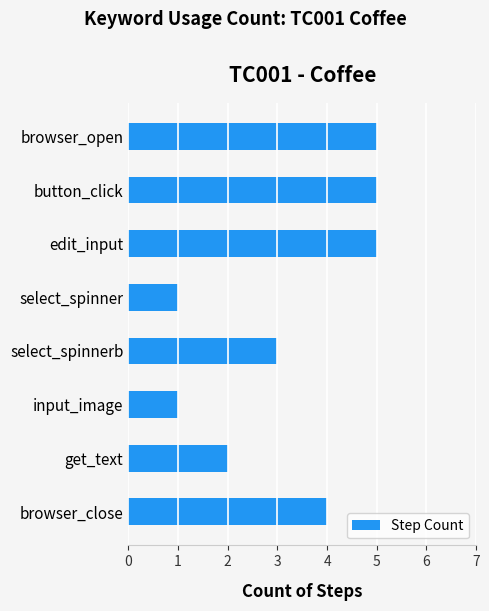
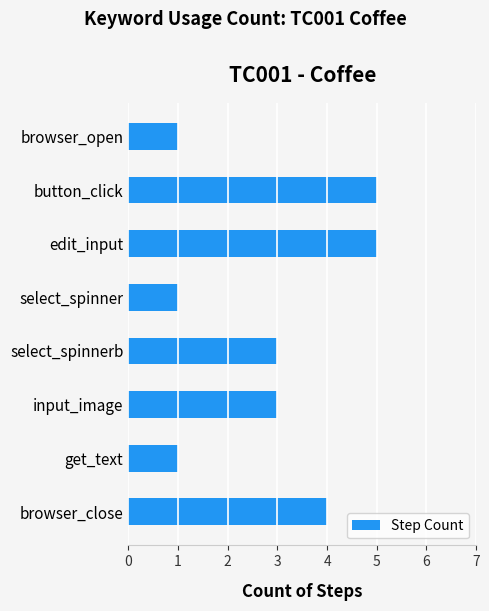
browser_open: 5 -> 1
input_image: 1 -> 3
get_text: 2 -> 1
